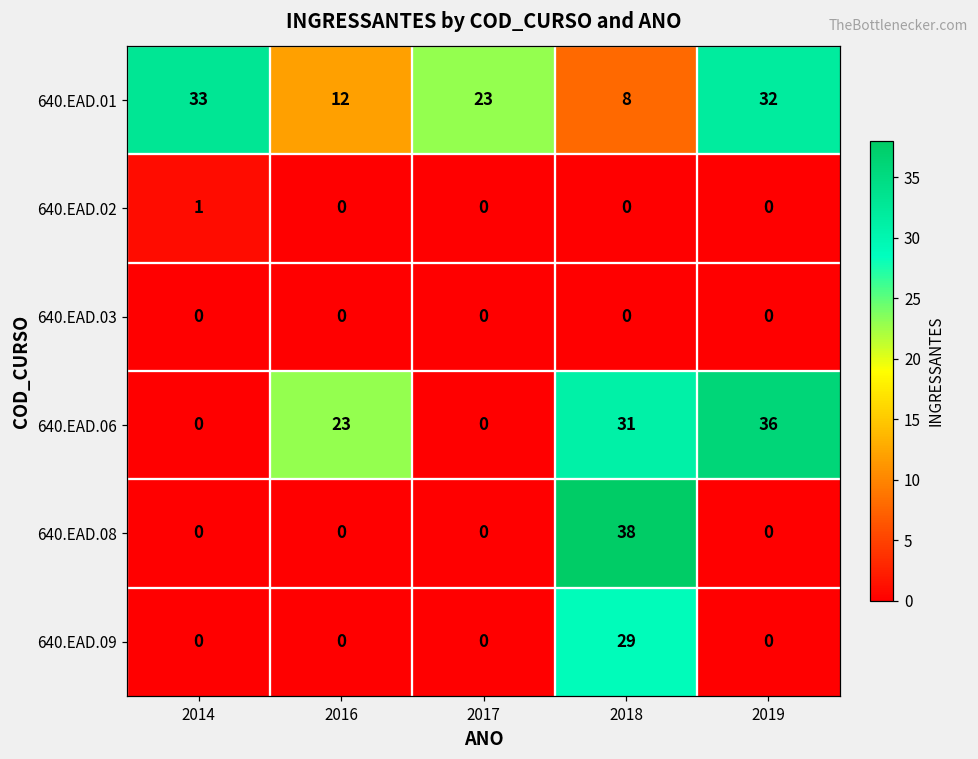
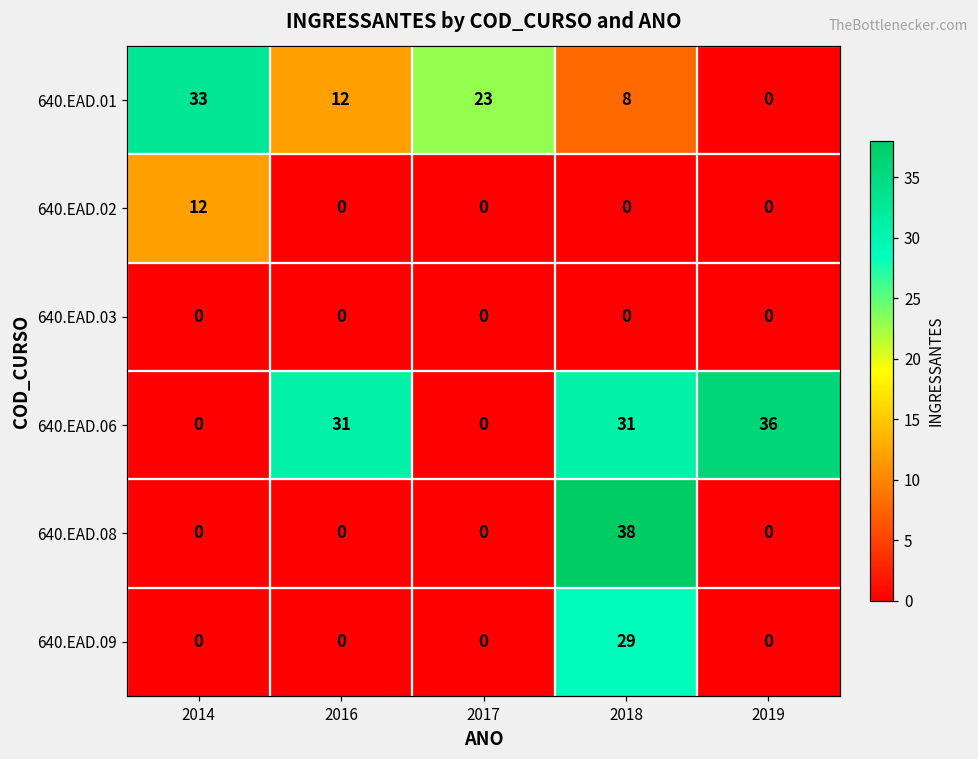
640.EAD.01, 2019: 32 -> 0
640.EAD.02, 2014: 1 -> 12
640.EAD.06, 2016: 23 -> 31
